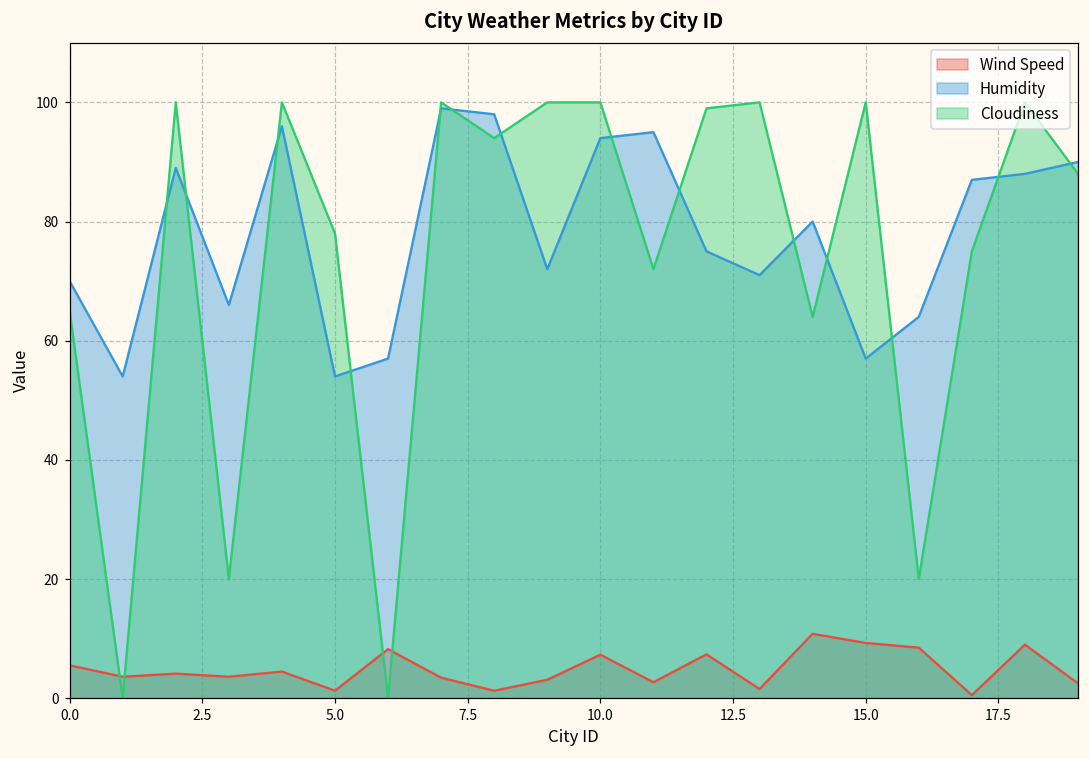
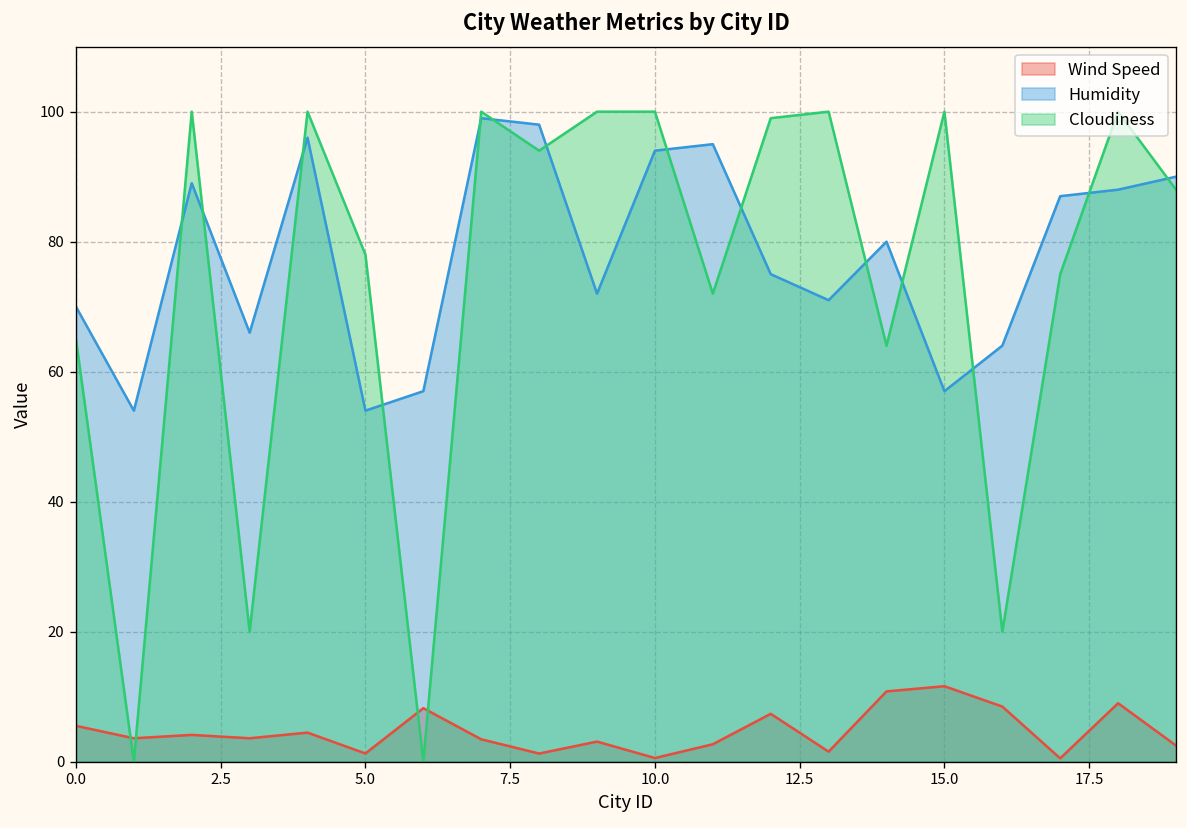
Wind Speed, 10.0: 7 -> 1
Wind Speed, 15.0: 9 -> 12
